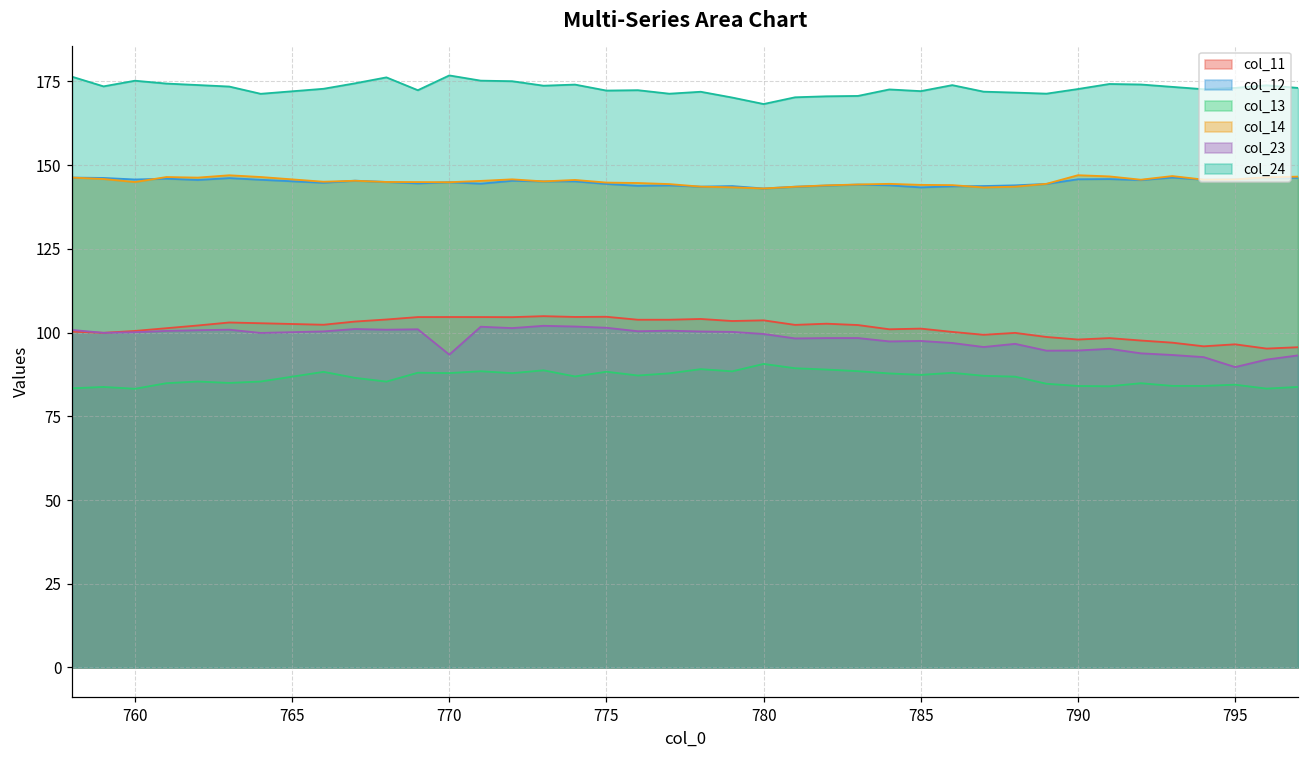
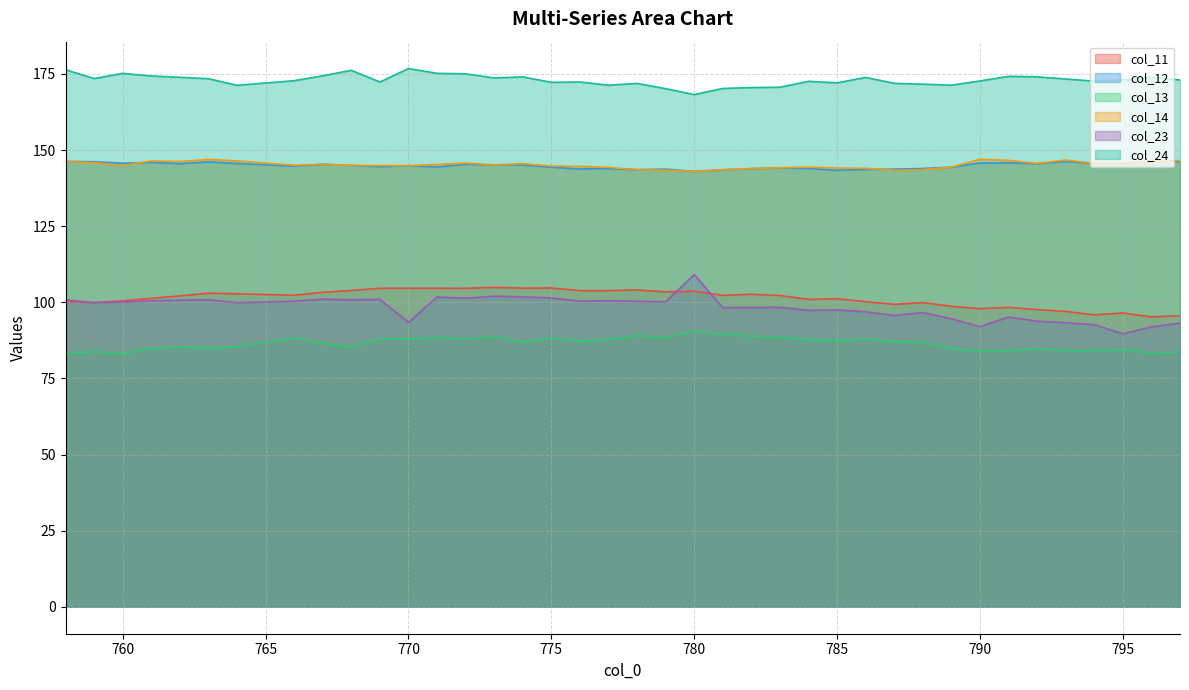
col_23, 780: 100 -> 109
col_23, 790: 95 -> 92
